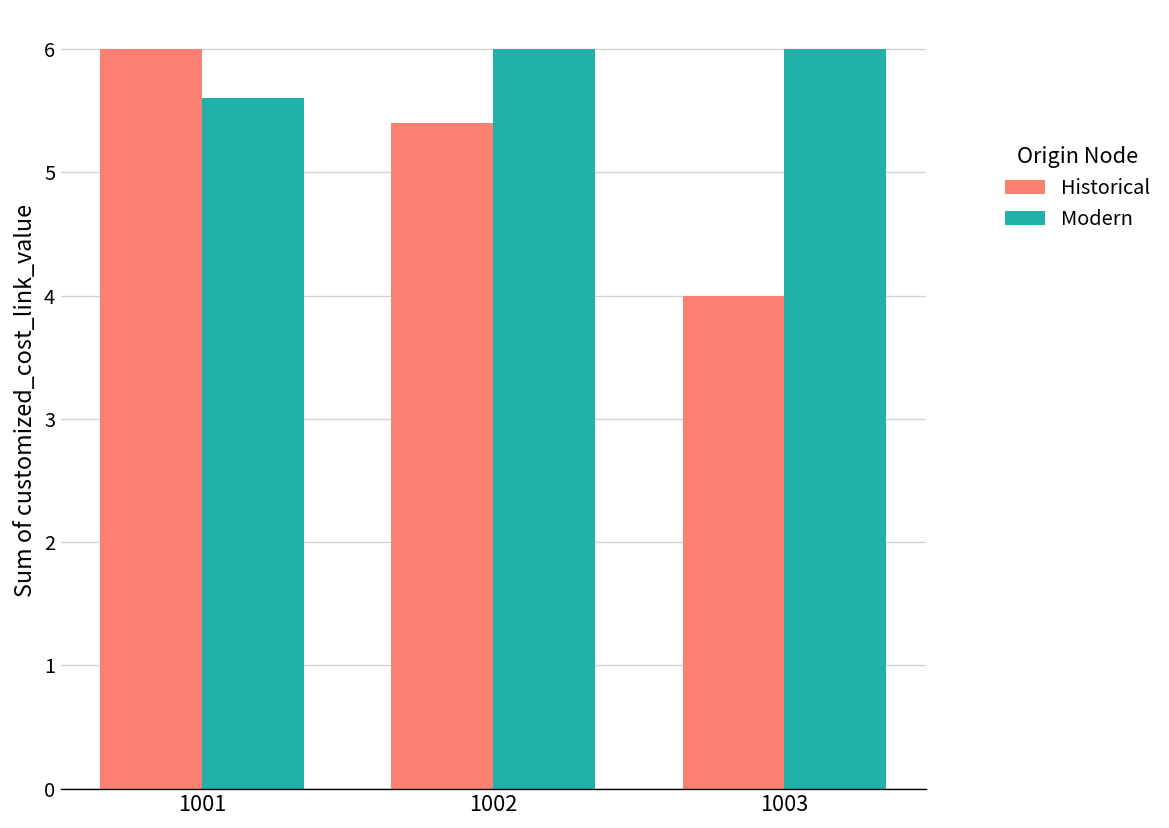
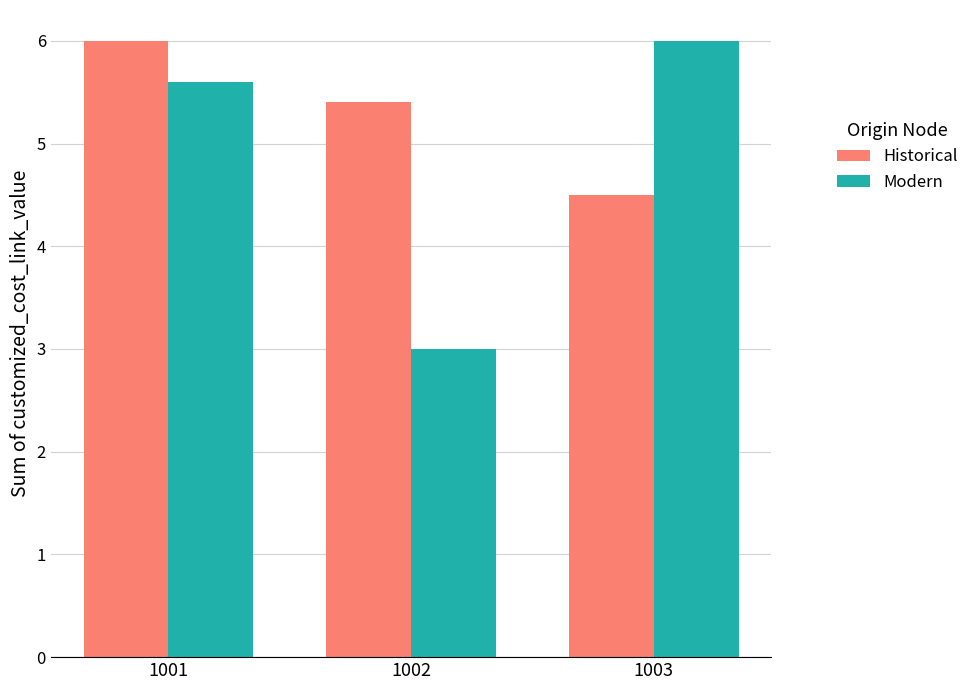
Modern, 1002: 6 -> 3
Historical, 1003: 4.0 -> 4.5
